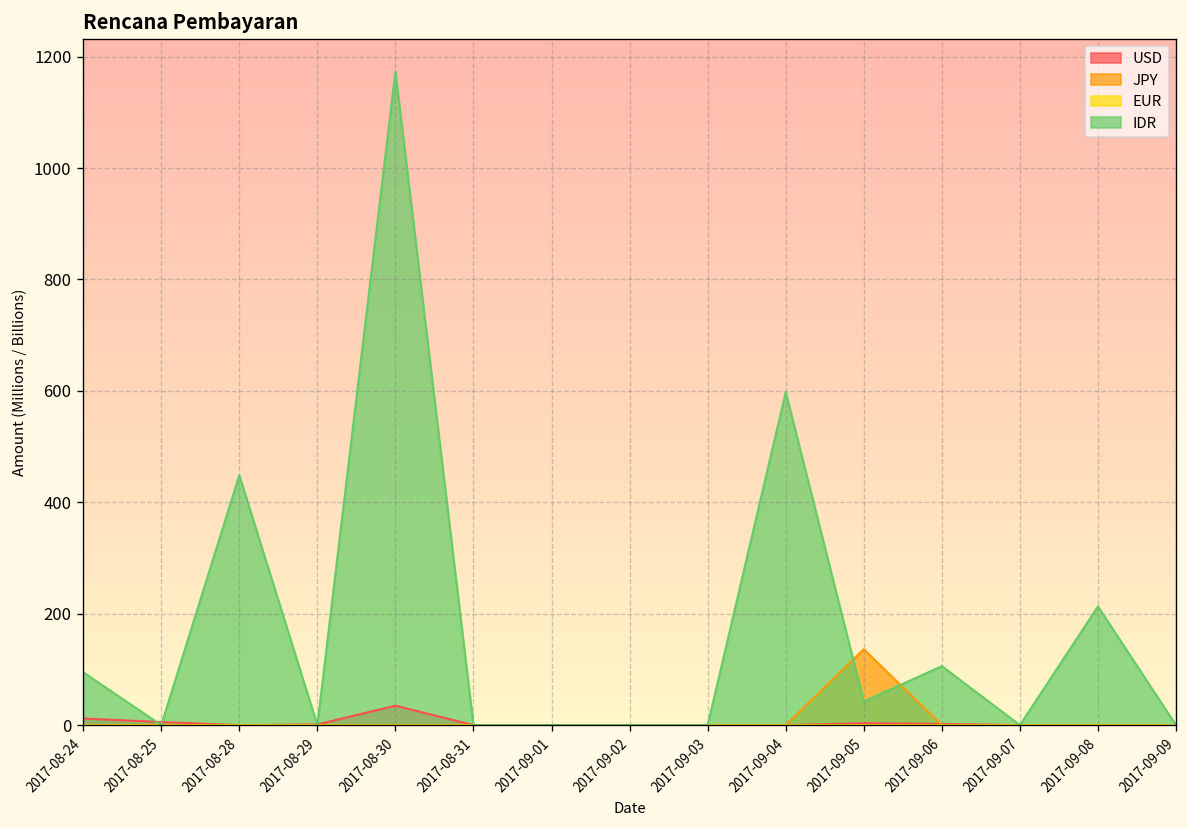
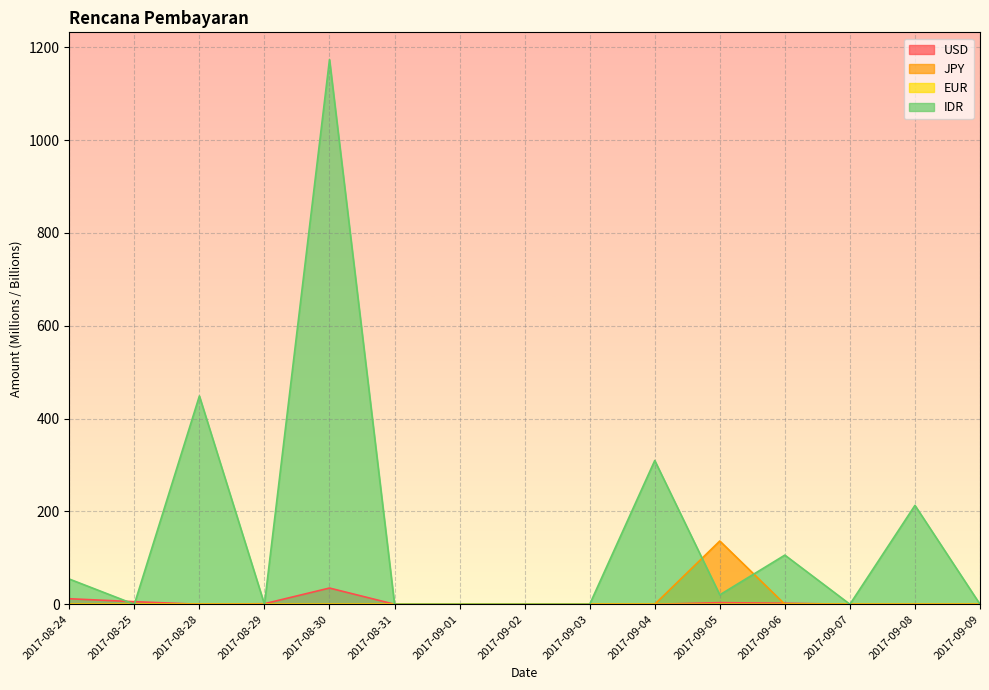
IDR, 2017-08-24: 90 -> 50
IDR, 2017-09-04: 600 -> 310
IDR, 2017-09-05: 40 -> 20
